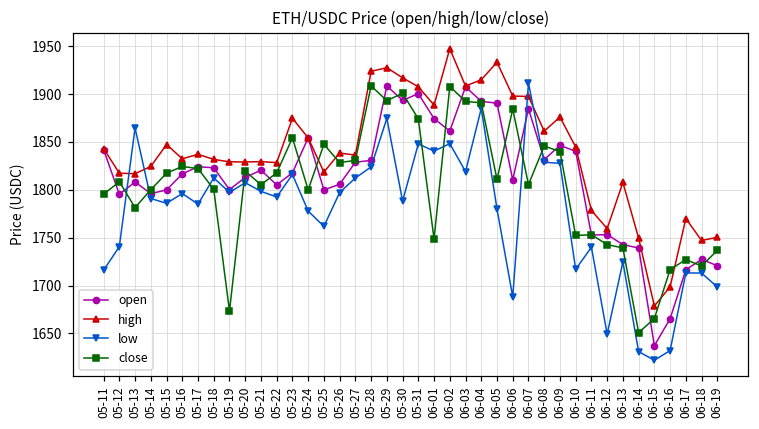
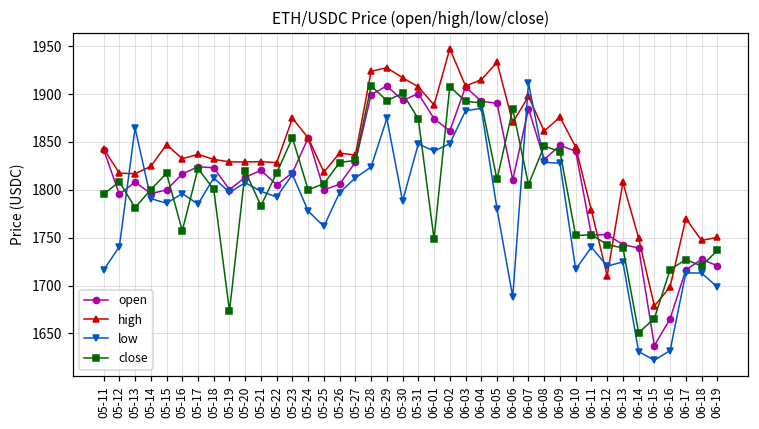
close, 05-16: 1820 -> 1760
close, 05-21: 1810 -> 1780
close, 05-25: 1850 -> 1810
open, 05-28: 1830 -> 1900
low, 06-03: 1820 -> 1880
high, 06-06: 1900 -> 1870
high, 06-12: 1760 -> 1710
low, 06-12: 1650 -> 1720
